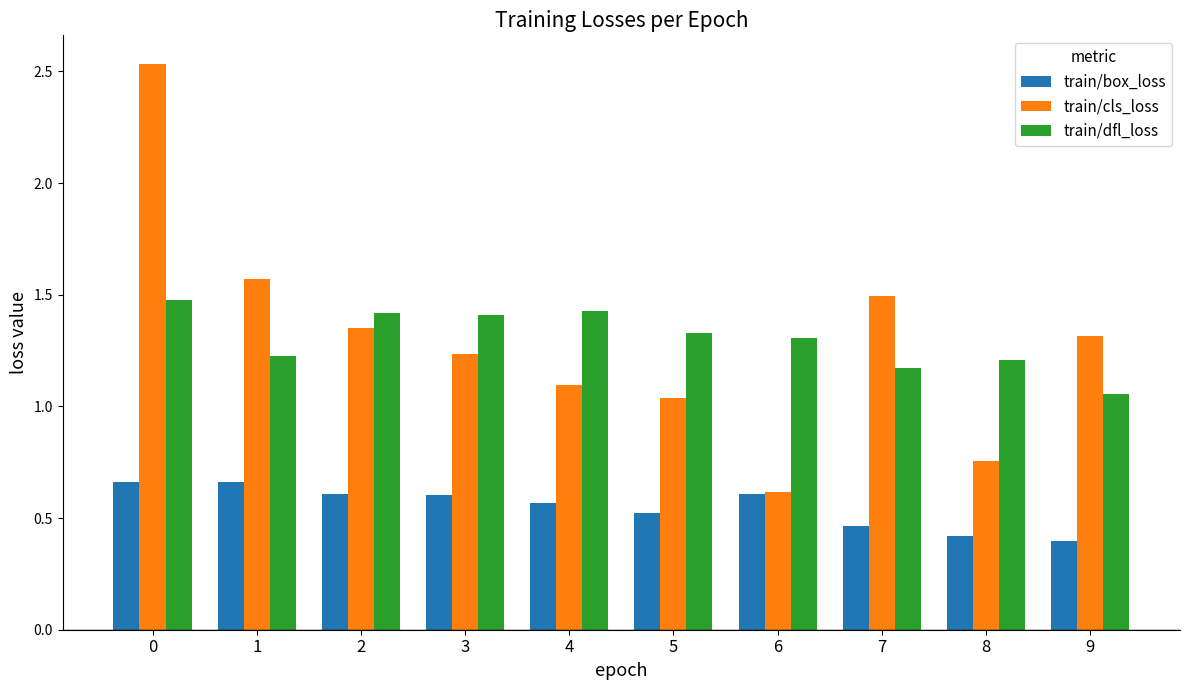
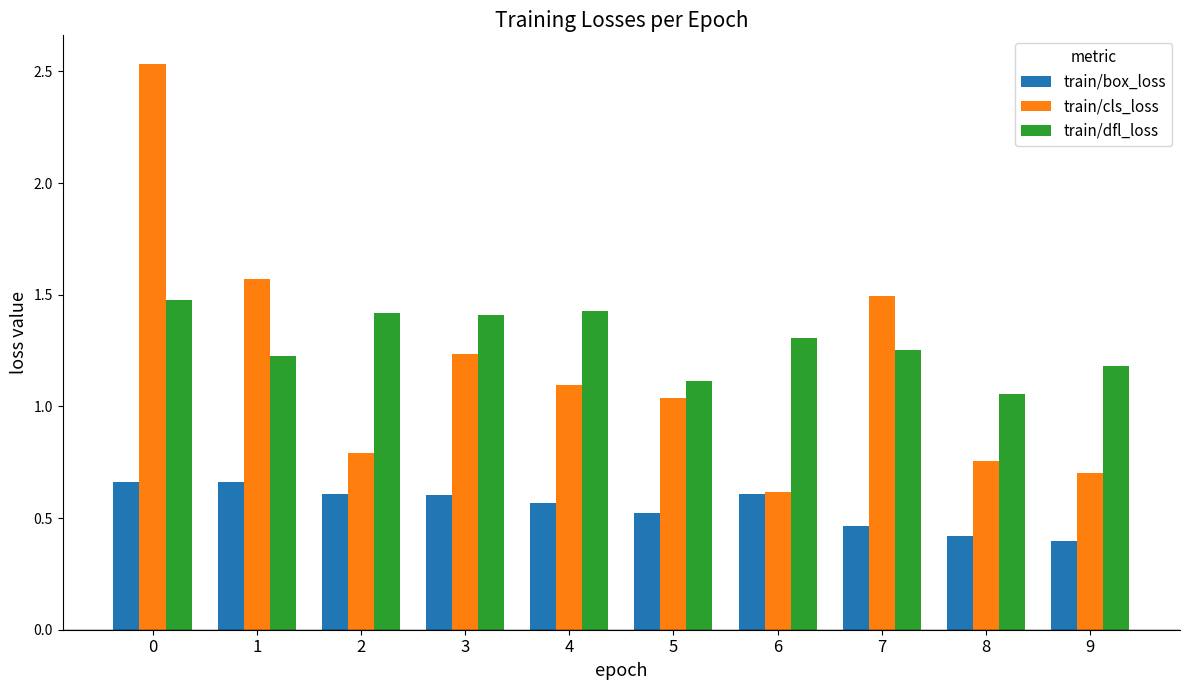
train/cls_loss, 2: 1.35 -> 0.79
train/dfl_loss, 5: 1.33 -> 1.11
train/dfl_loss, 7: 1.17 -> 1.25
train/dfl_loss, 8: 1.21 -> 1.06
train/cls_loss, 9: 1.32 -> 0.70
train/dfl_loss, 9: 1.05 -> 1.18
